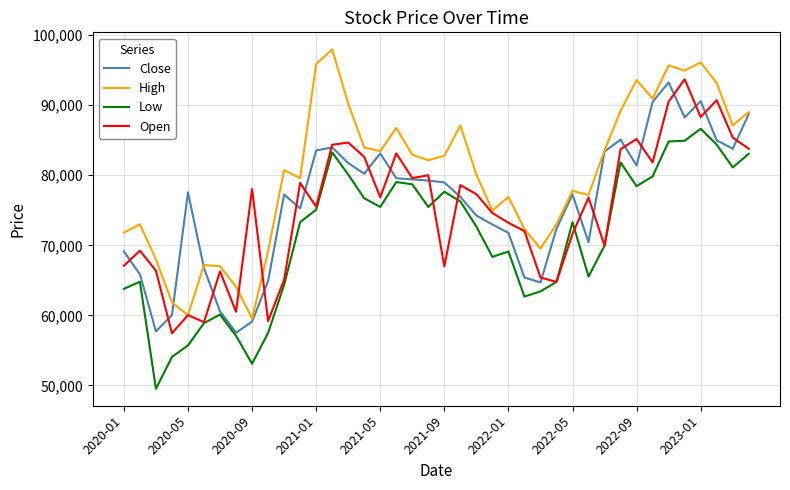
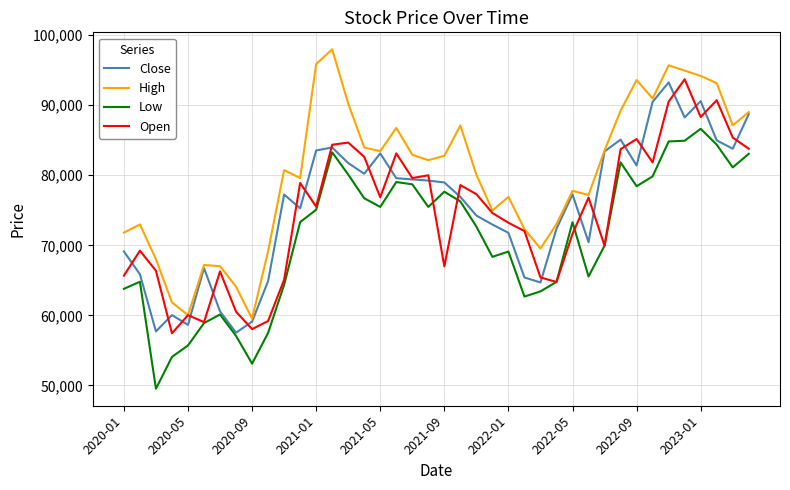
Open, 2020-01: 67,000 -> 66,000
Close, 2020-05: 78,000 -> 59,000
Open, 2020-09: 78,000 -> 58,000
High, 2023-01: 96,000 -> 94,000
